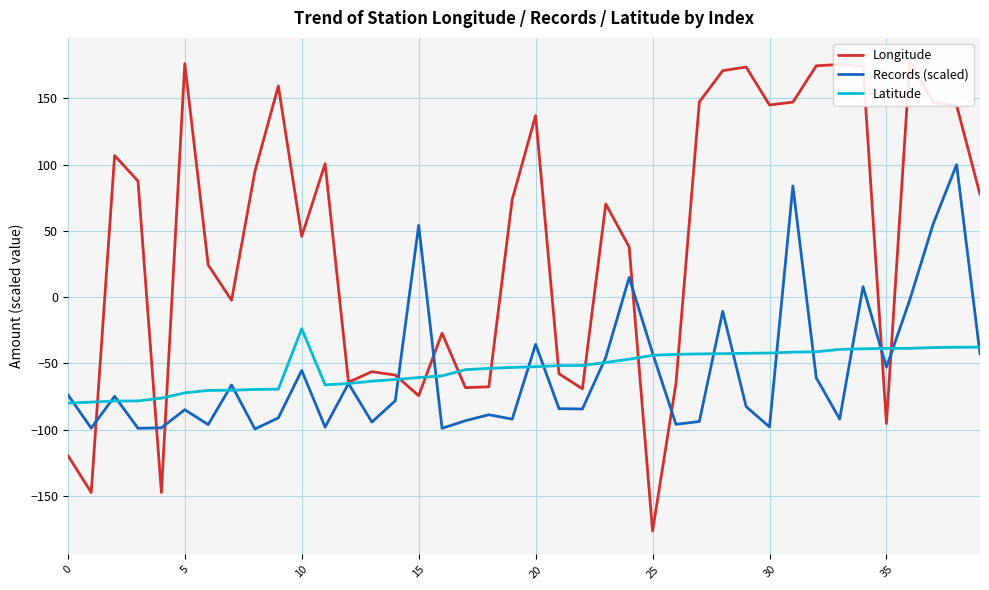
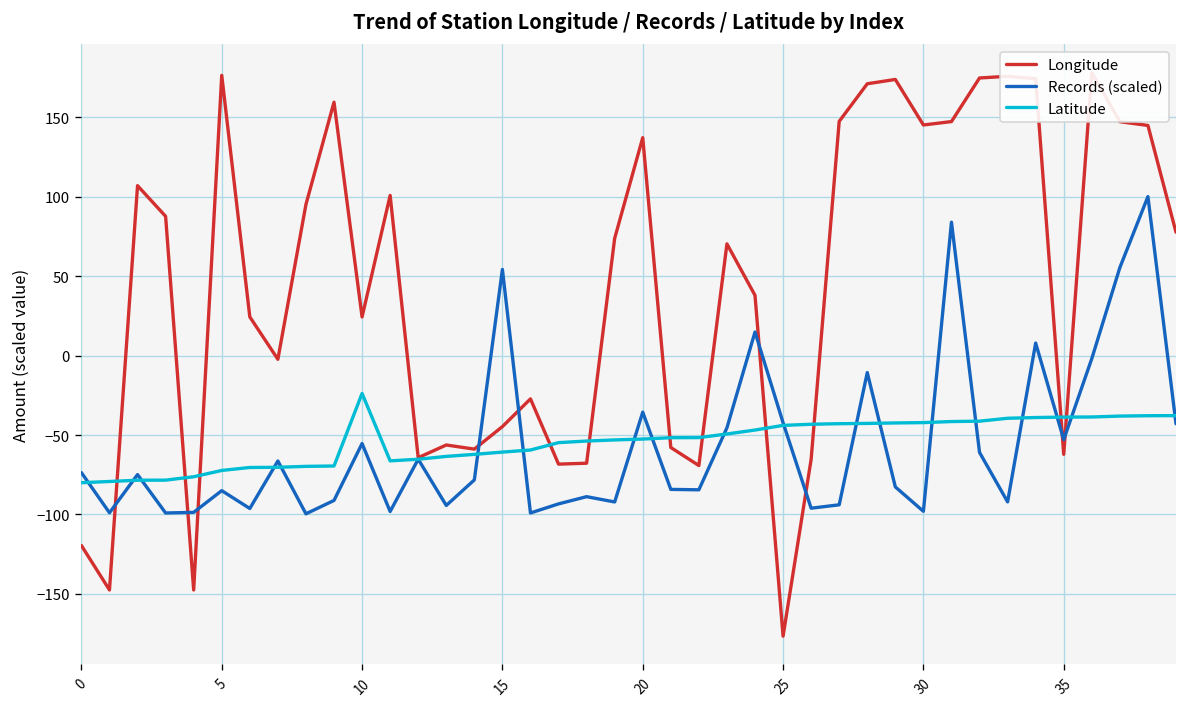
Longitude, 10: 46 -> 24
Longitude, 15: -74 -> -45
Longitude, 35: -95 -> -62
